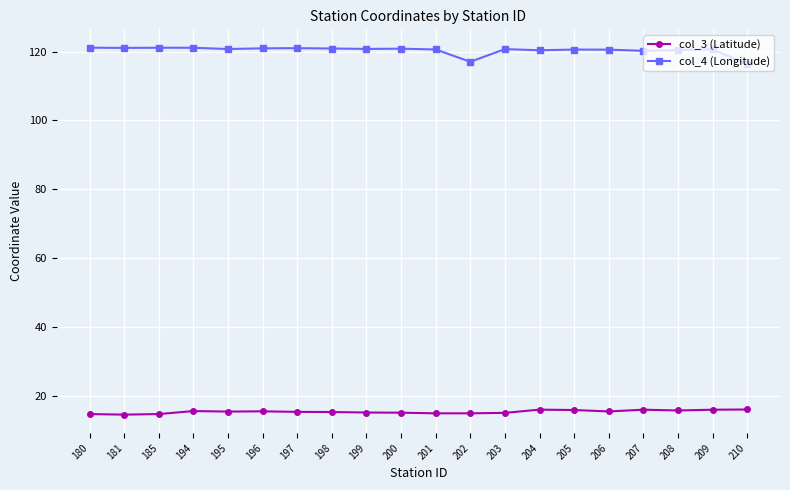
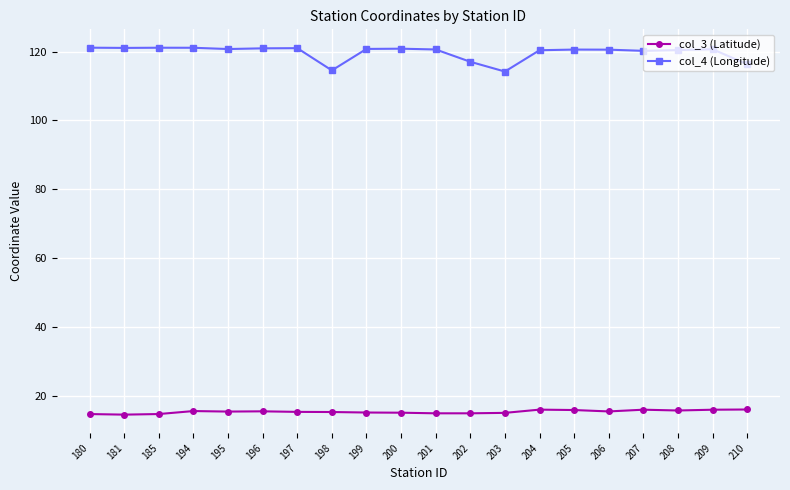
col_4 (Longitude), 198: 121 -> 115
col_4 (Longitude), 203: 121 -> 114
